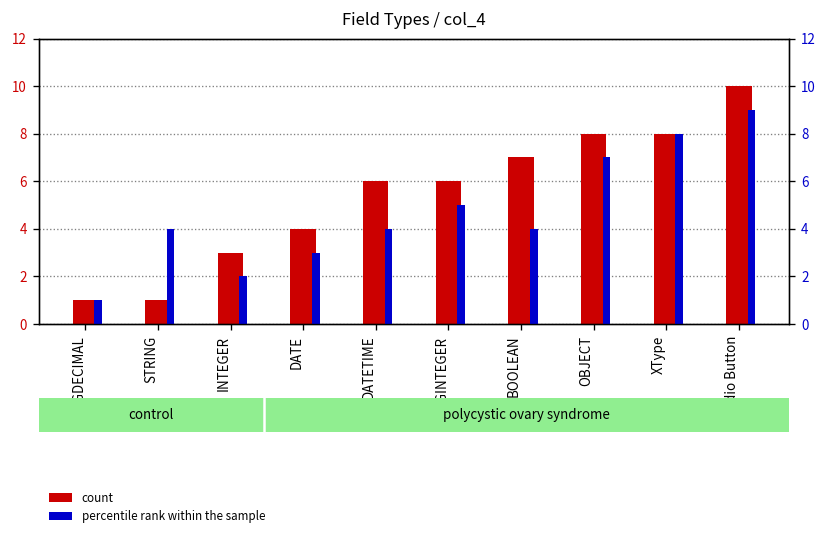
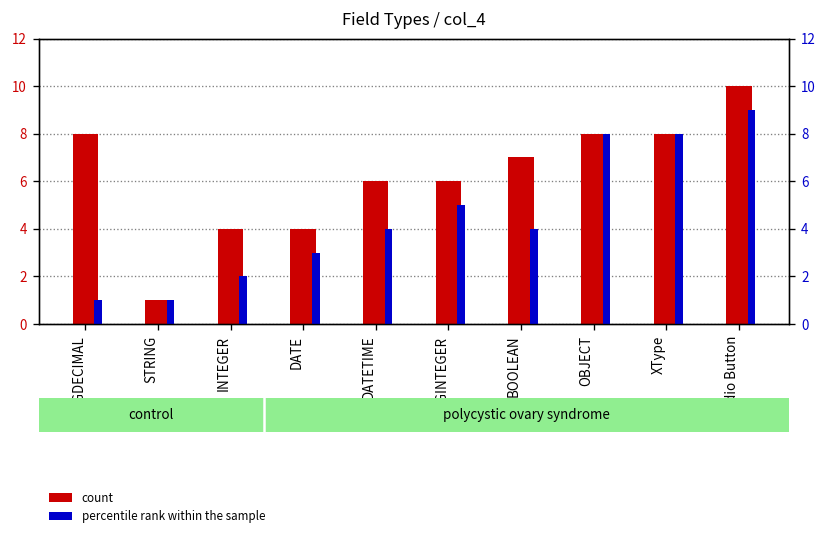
count, BIGDECIMAL: 1 -> 8
count, INTEGER: 3 -> 4
percentile rank within the sample, STRING: 4 -> 1
percentile rank within the sample, OBJECT: 7 -> 8
